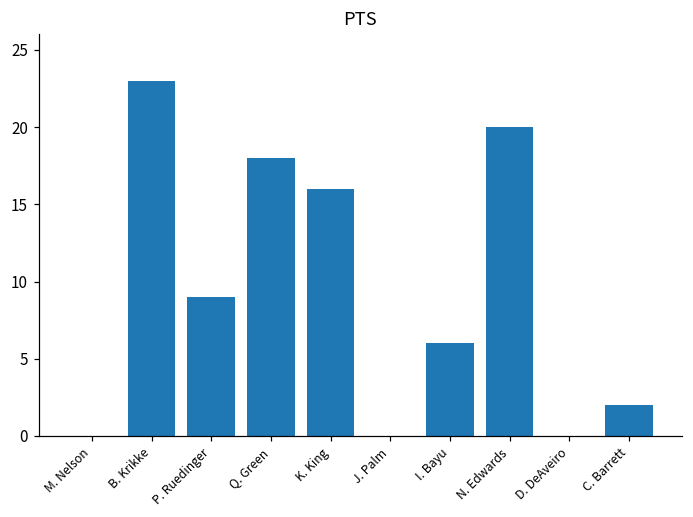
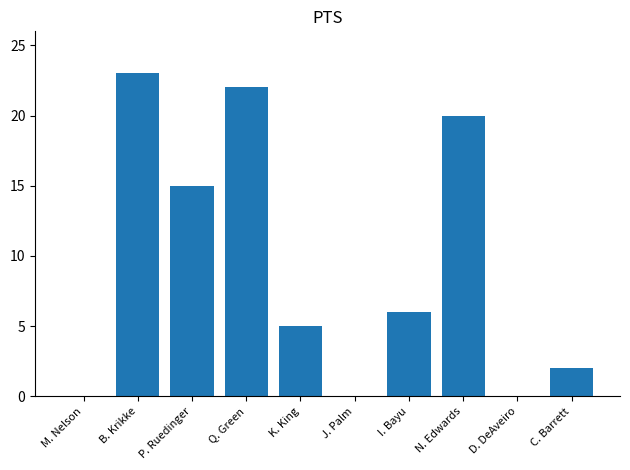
P. Ruedinger: 9 -> 15
Q. Green: 18 -> 22
K. King: 16 -> 5
